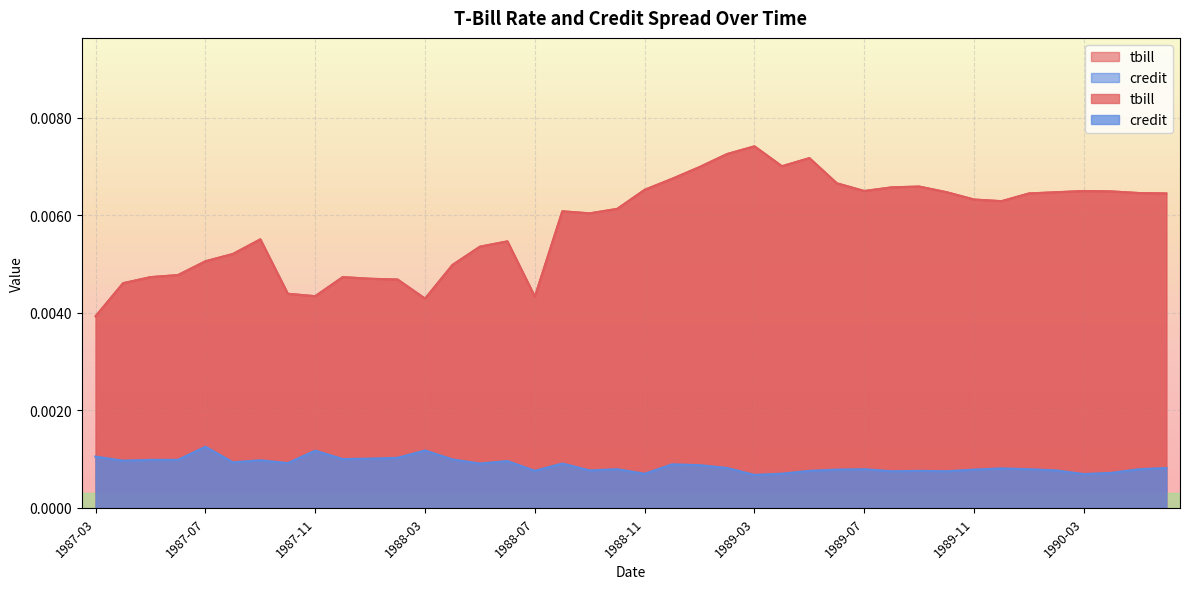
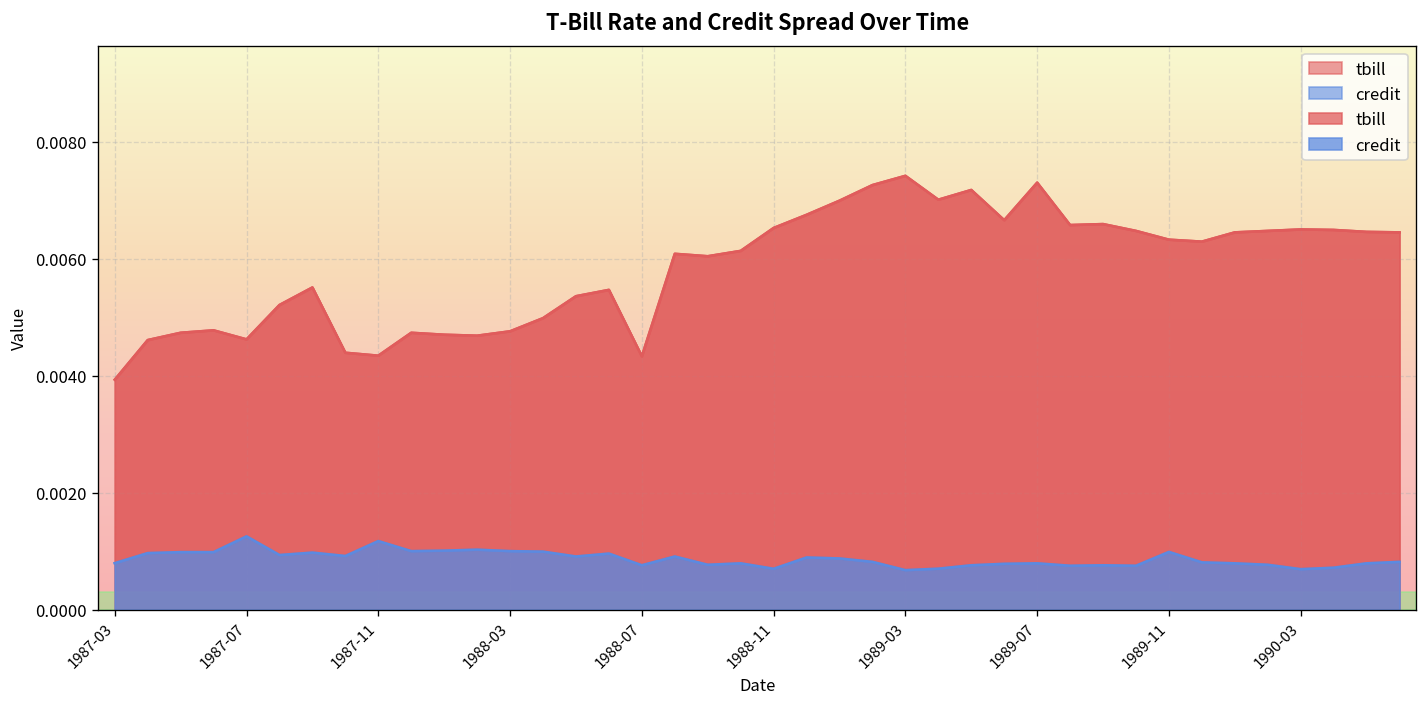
credit, 1987-03: 0.0011 -> 0.0008
tbill, 1987-07: 0.0051 -> 0.0046
tbill, 1988-03: 0.0043 -> 0.0048
credit, 1988-03: 0.0012 -> 0.0010
tbill, 1989-07: 0.0065 -> 0.0073
credit, 1989-11: 0.0008 -> 0.0010
